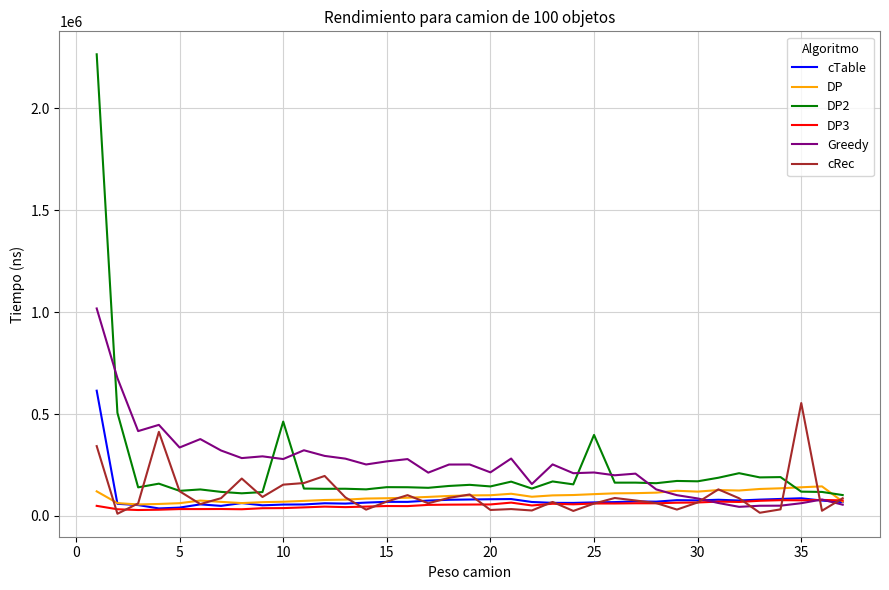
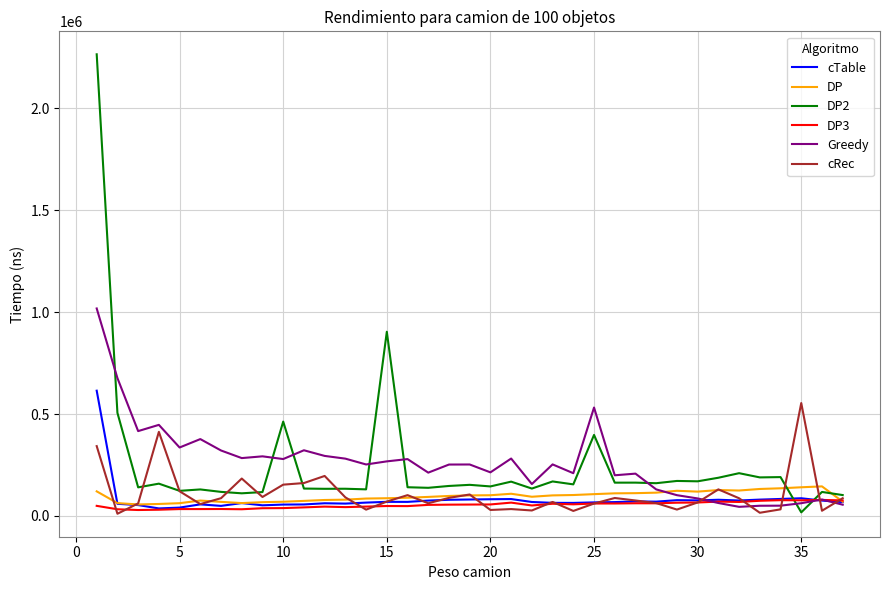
DP2, 15: 140000 -> 900000
Greedy, 25: 210000 -> 530000
DP2, 35: 120000 -> 20000
